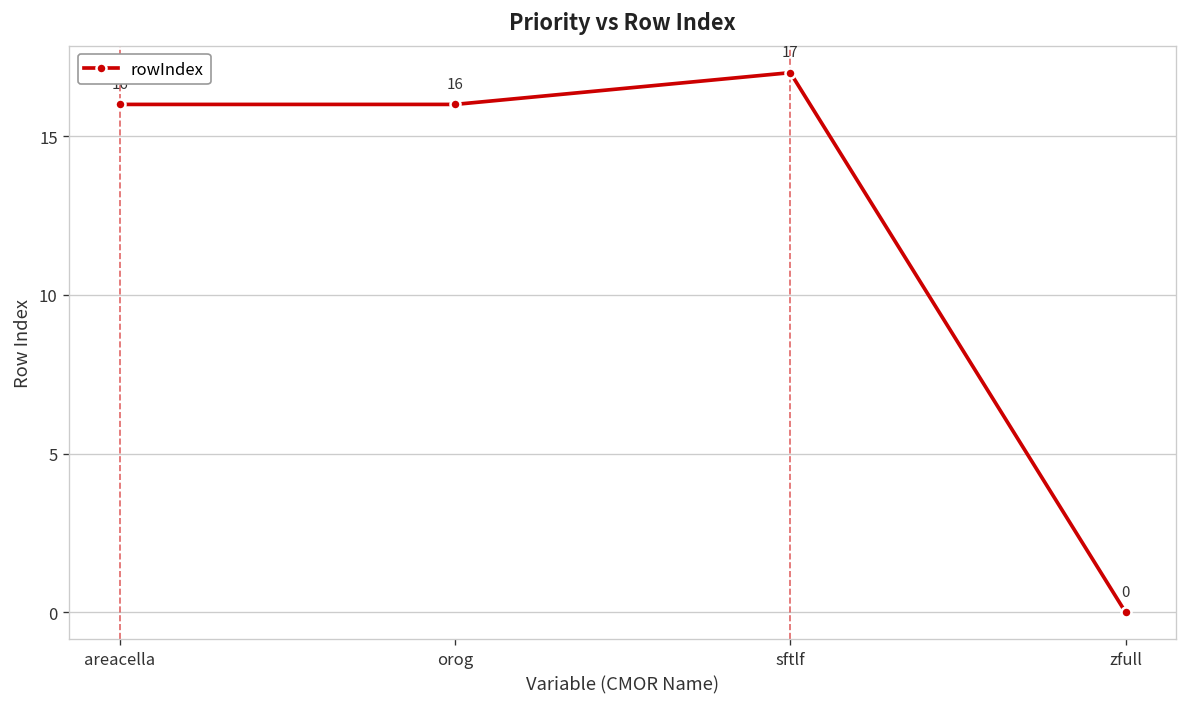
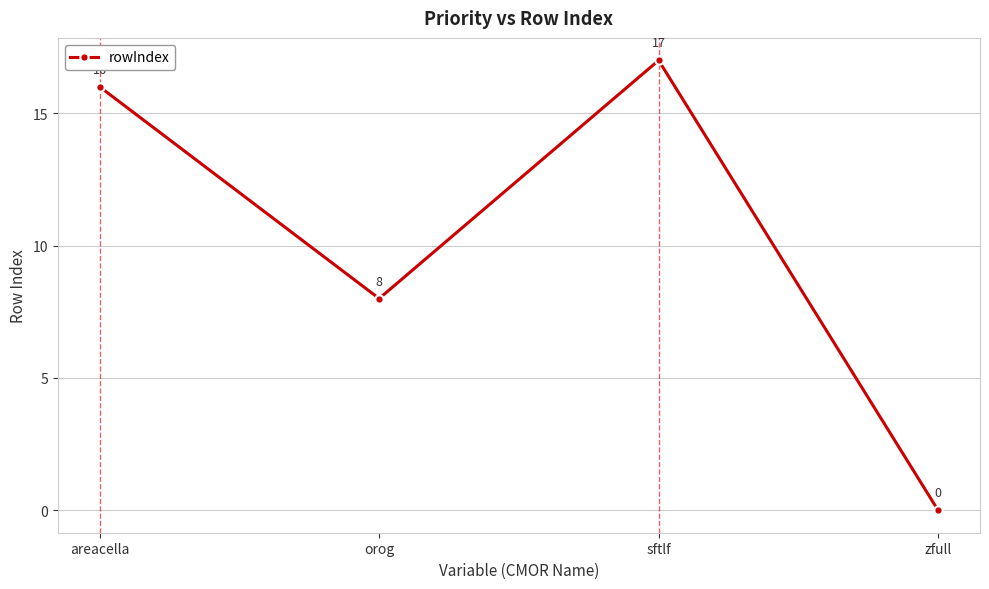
orog: 16 -> 8
